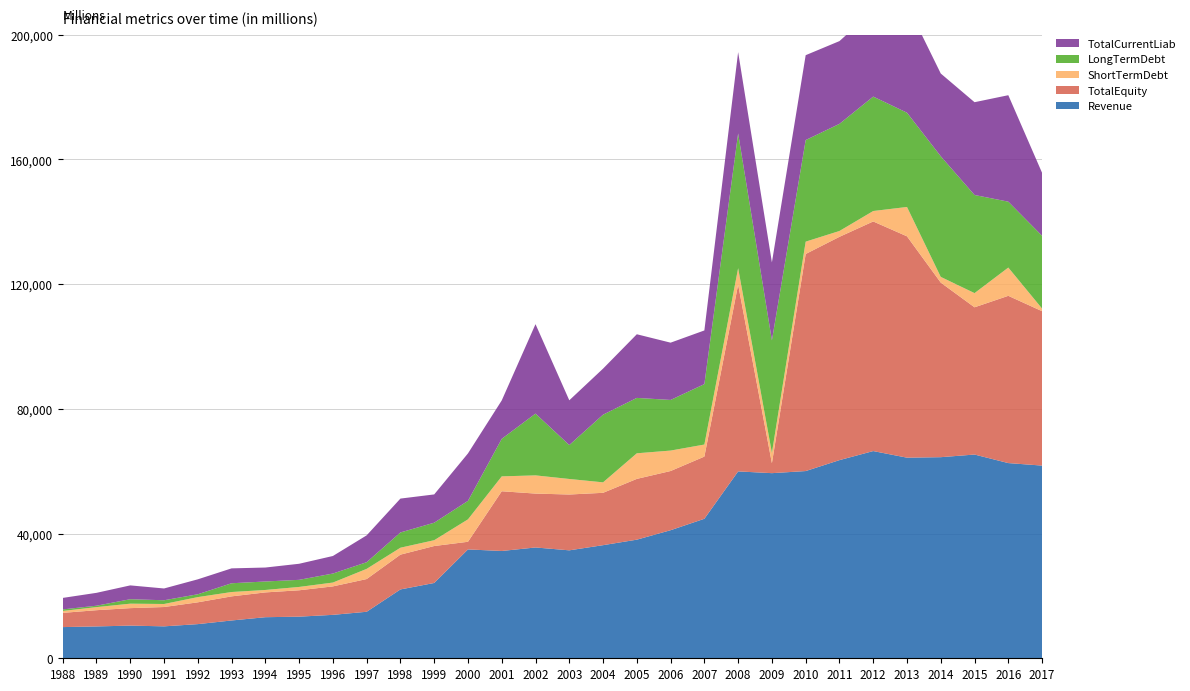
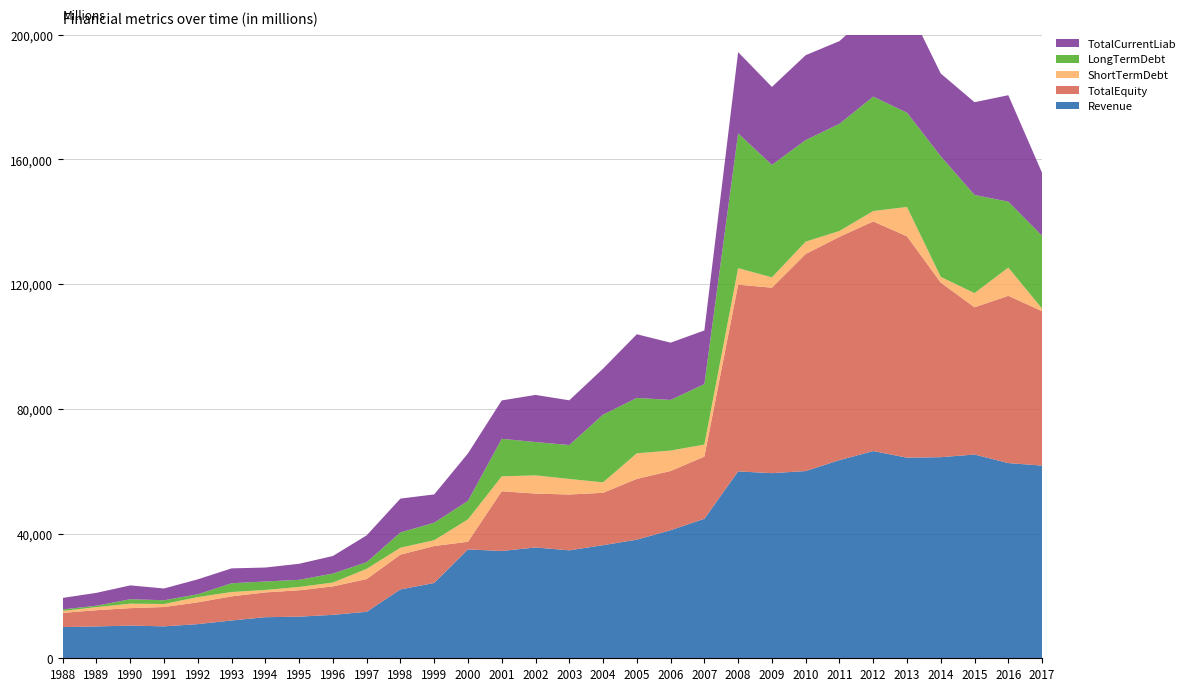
LongTermDebt, 2002: 20,000 -> 11,000
TotalCurrentLiab, 2002: 29,000 -> 15,000
TotalEquity, 2009: 3,000 -> 59,000
